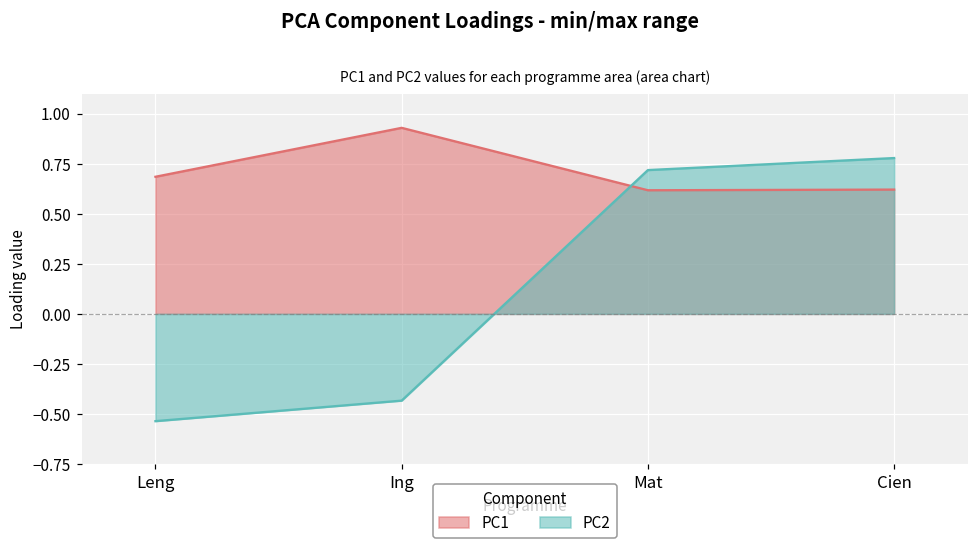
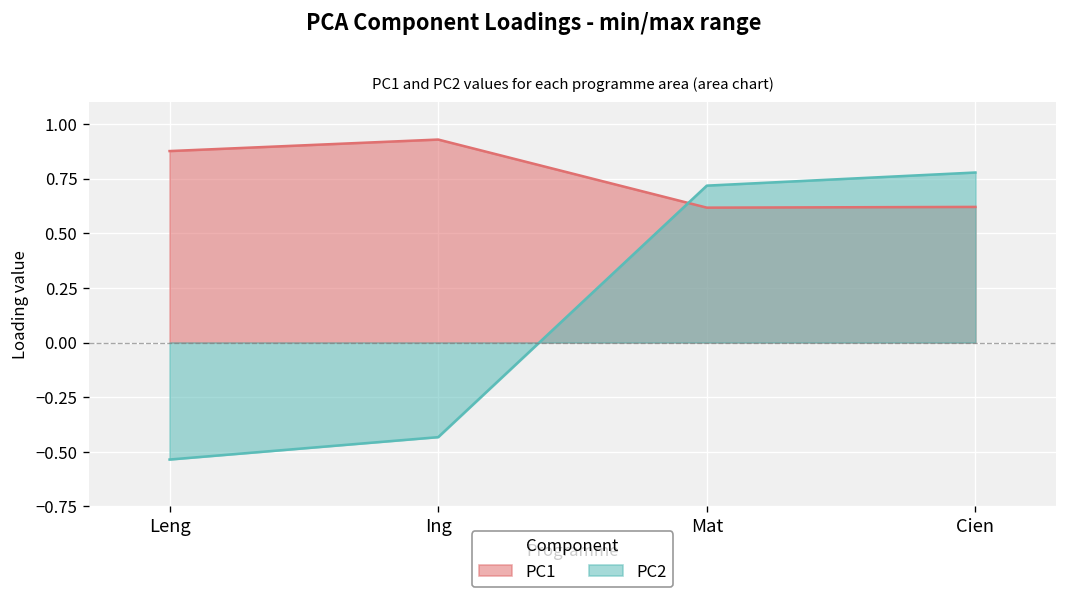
PC1, Leng: 0.68 -> 0.88
